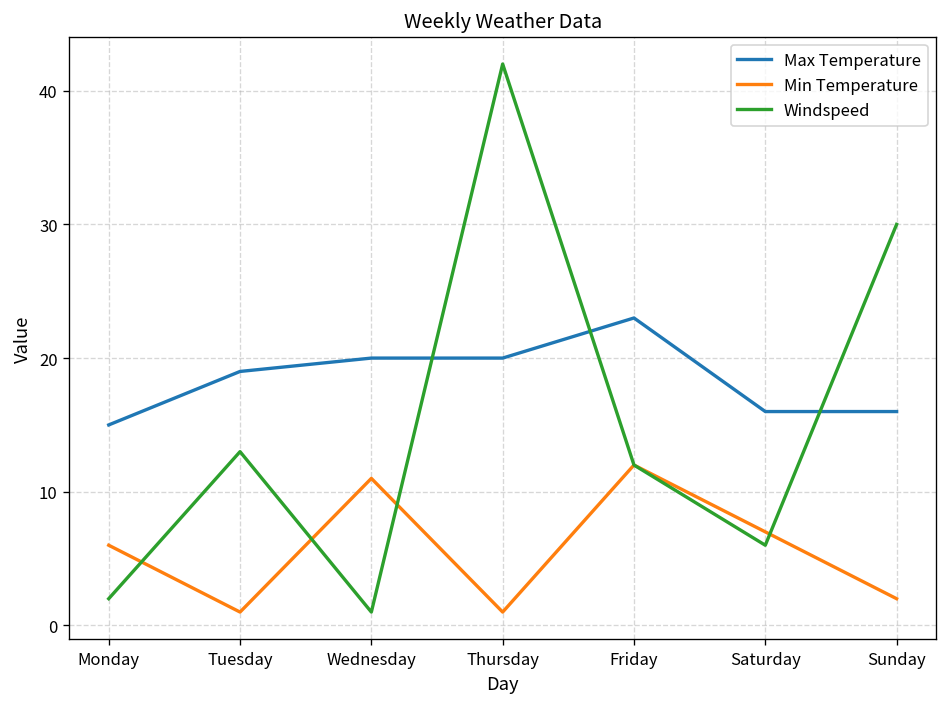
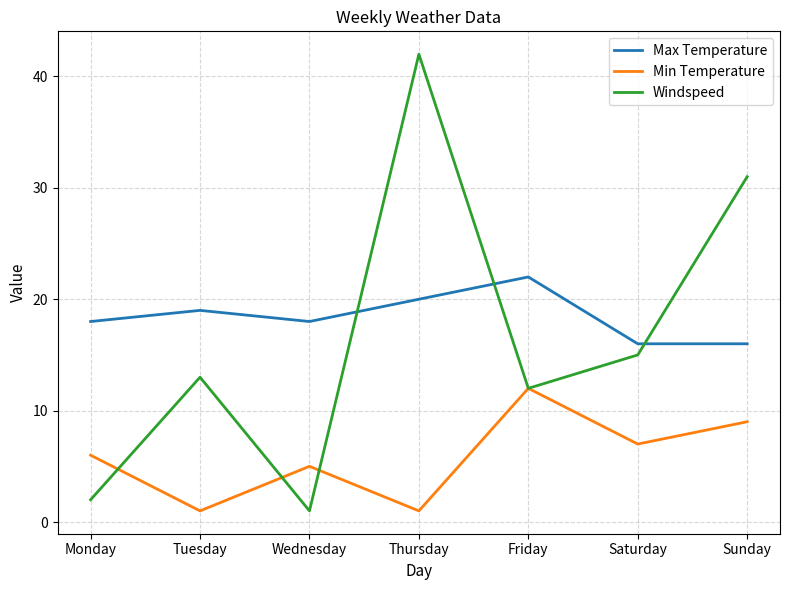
Max Temperature, Monday: 15 -> 18
Max Temperature, Wednesday: 20 -> 18
Min Temperature, Wednesday: 11 -> 5
Max Temperature, Friday: 23 -> 22
Windspeed, Saturday: 6 -> 15
Min Temperature, Sunday: 2 -> 9
Windspeed, Sunday: 30 -> 31
